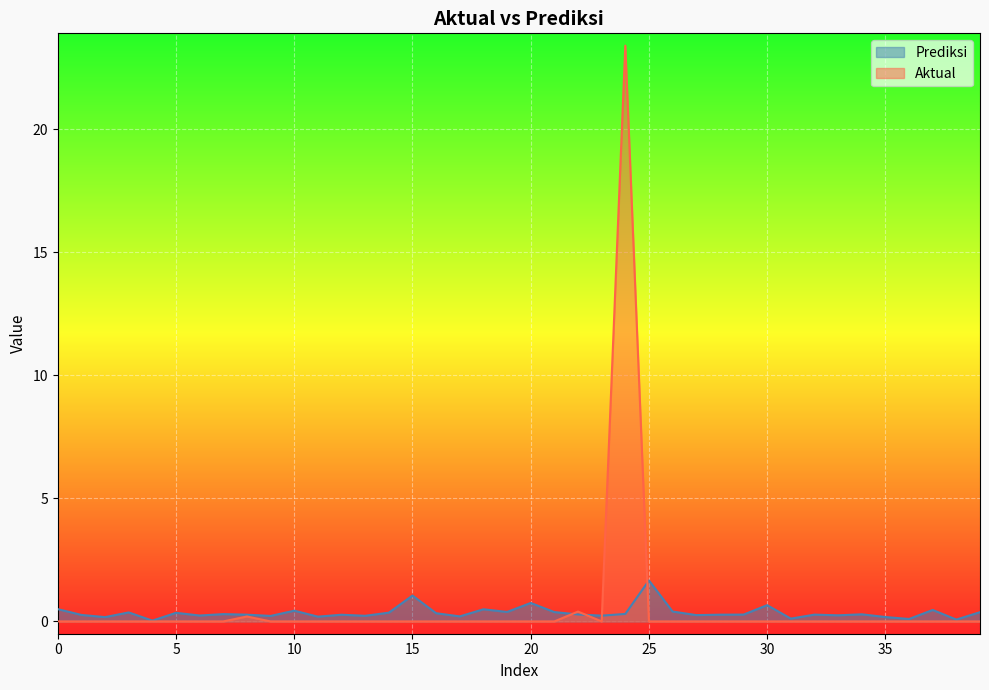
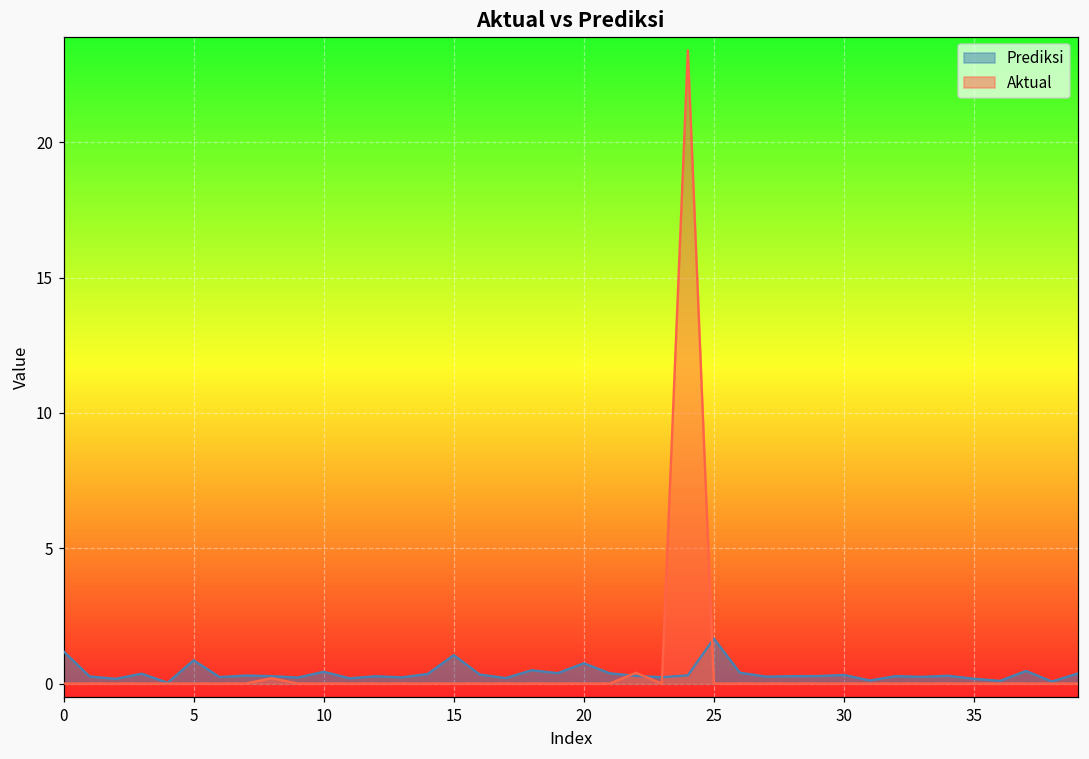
Prediksi, 0: 0.5 -> 1.2
Prediksi, 5: 0.3 -> 0.9
Prediksi, 30: 0.7 -> 0.3
